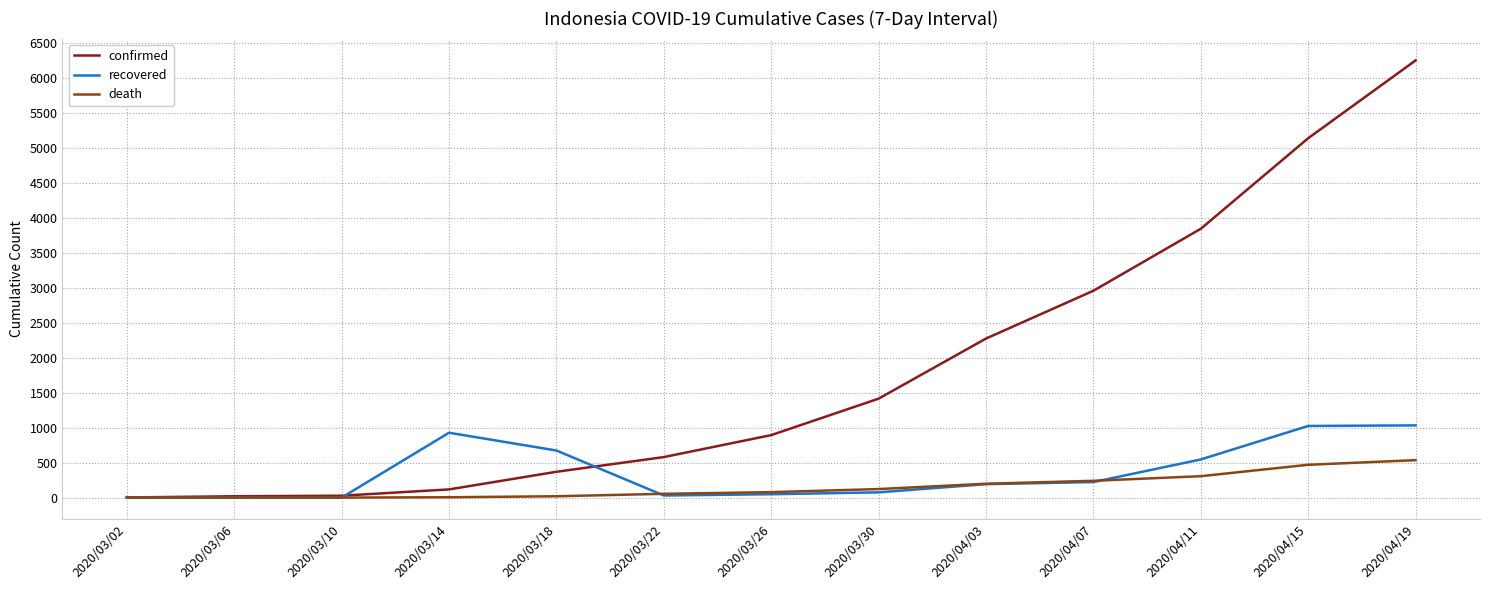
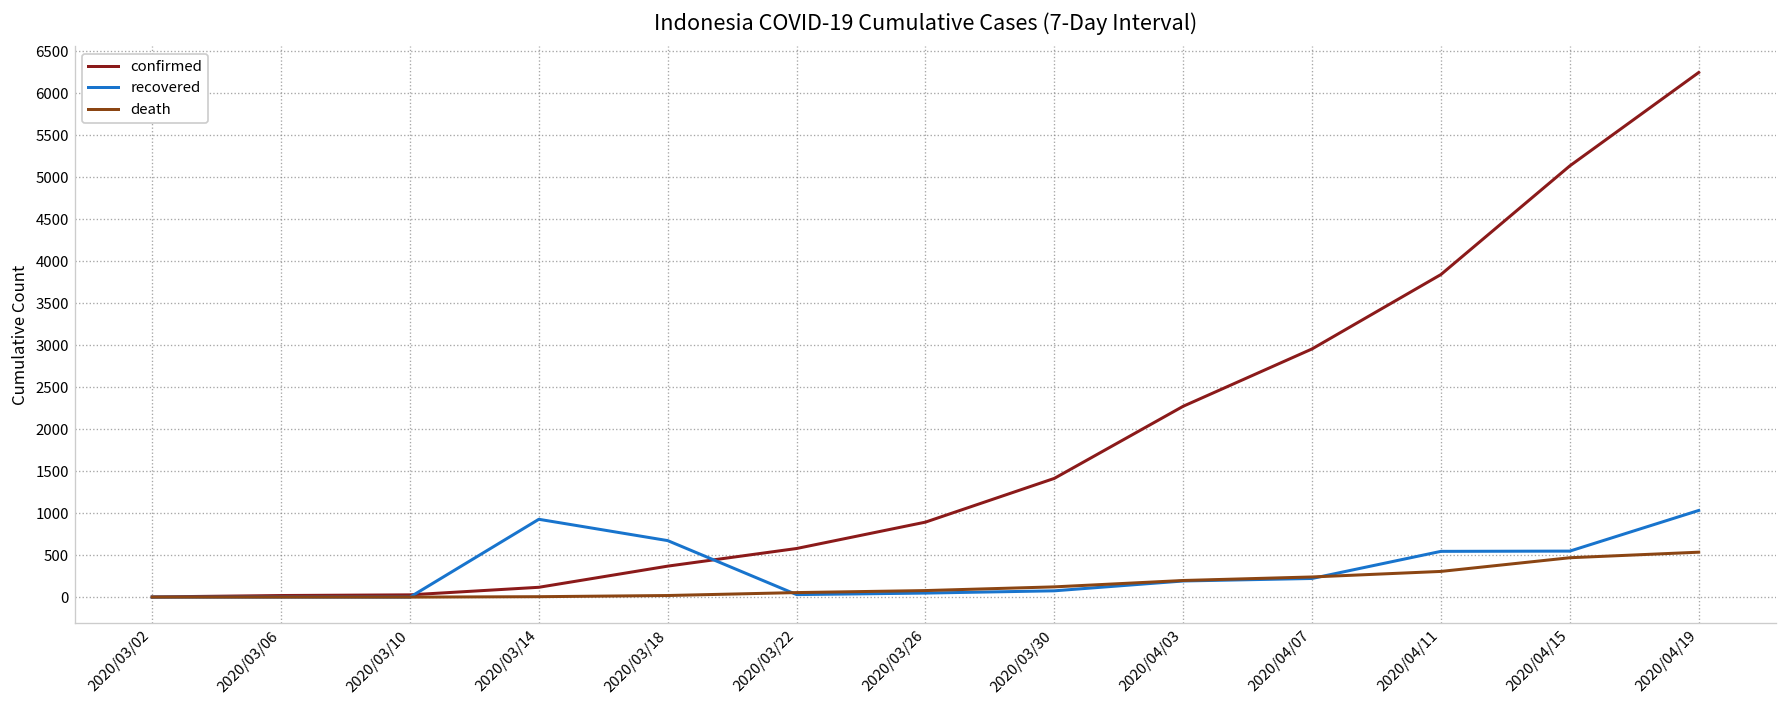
recovered, 2020/04/15: 1000 -> 500
